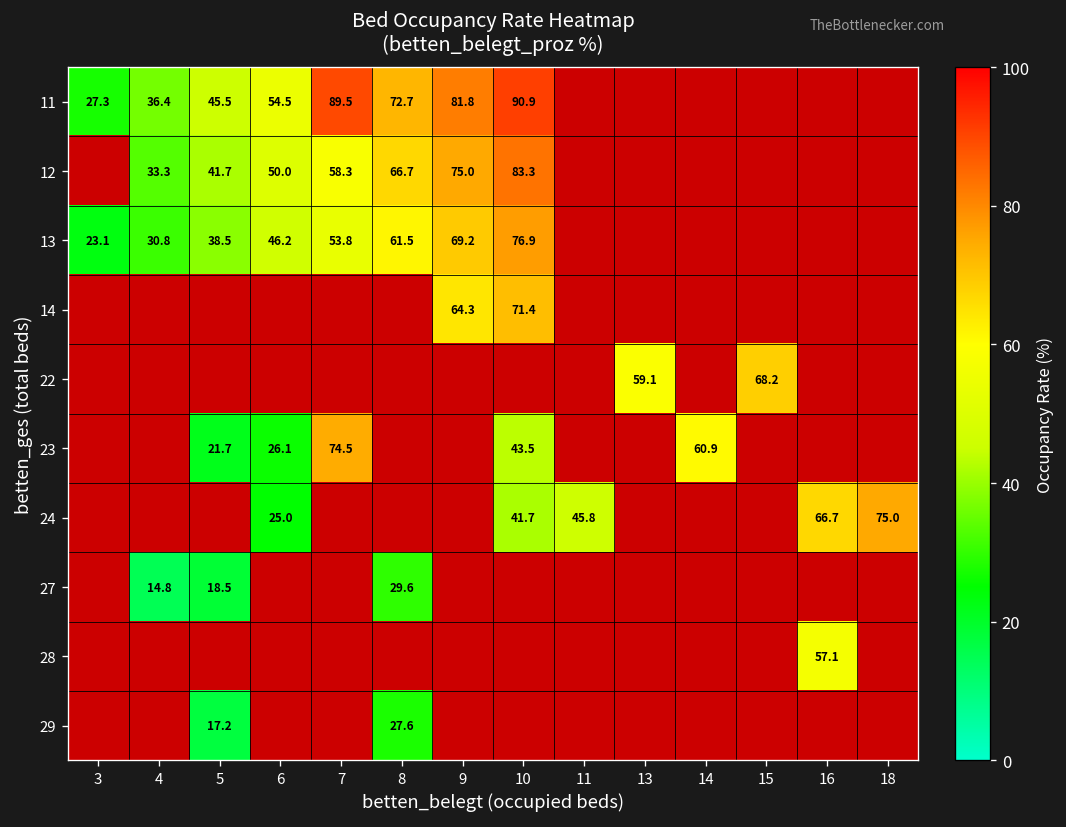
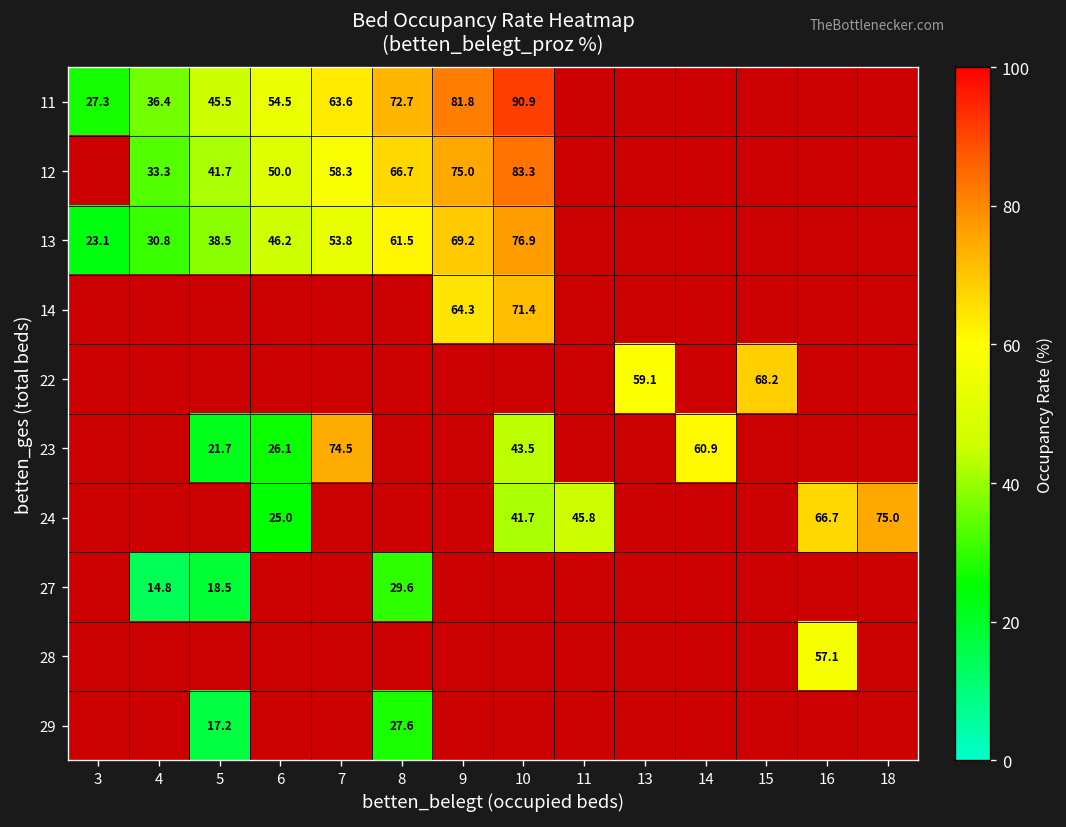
11, 7: 89.5 -> 63.6
